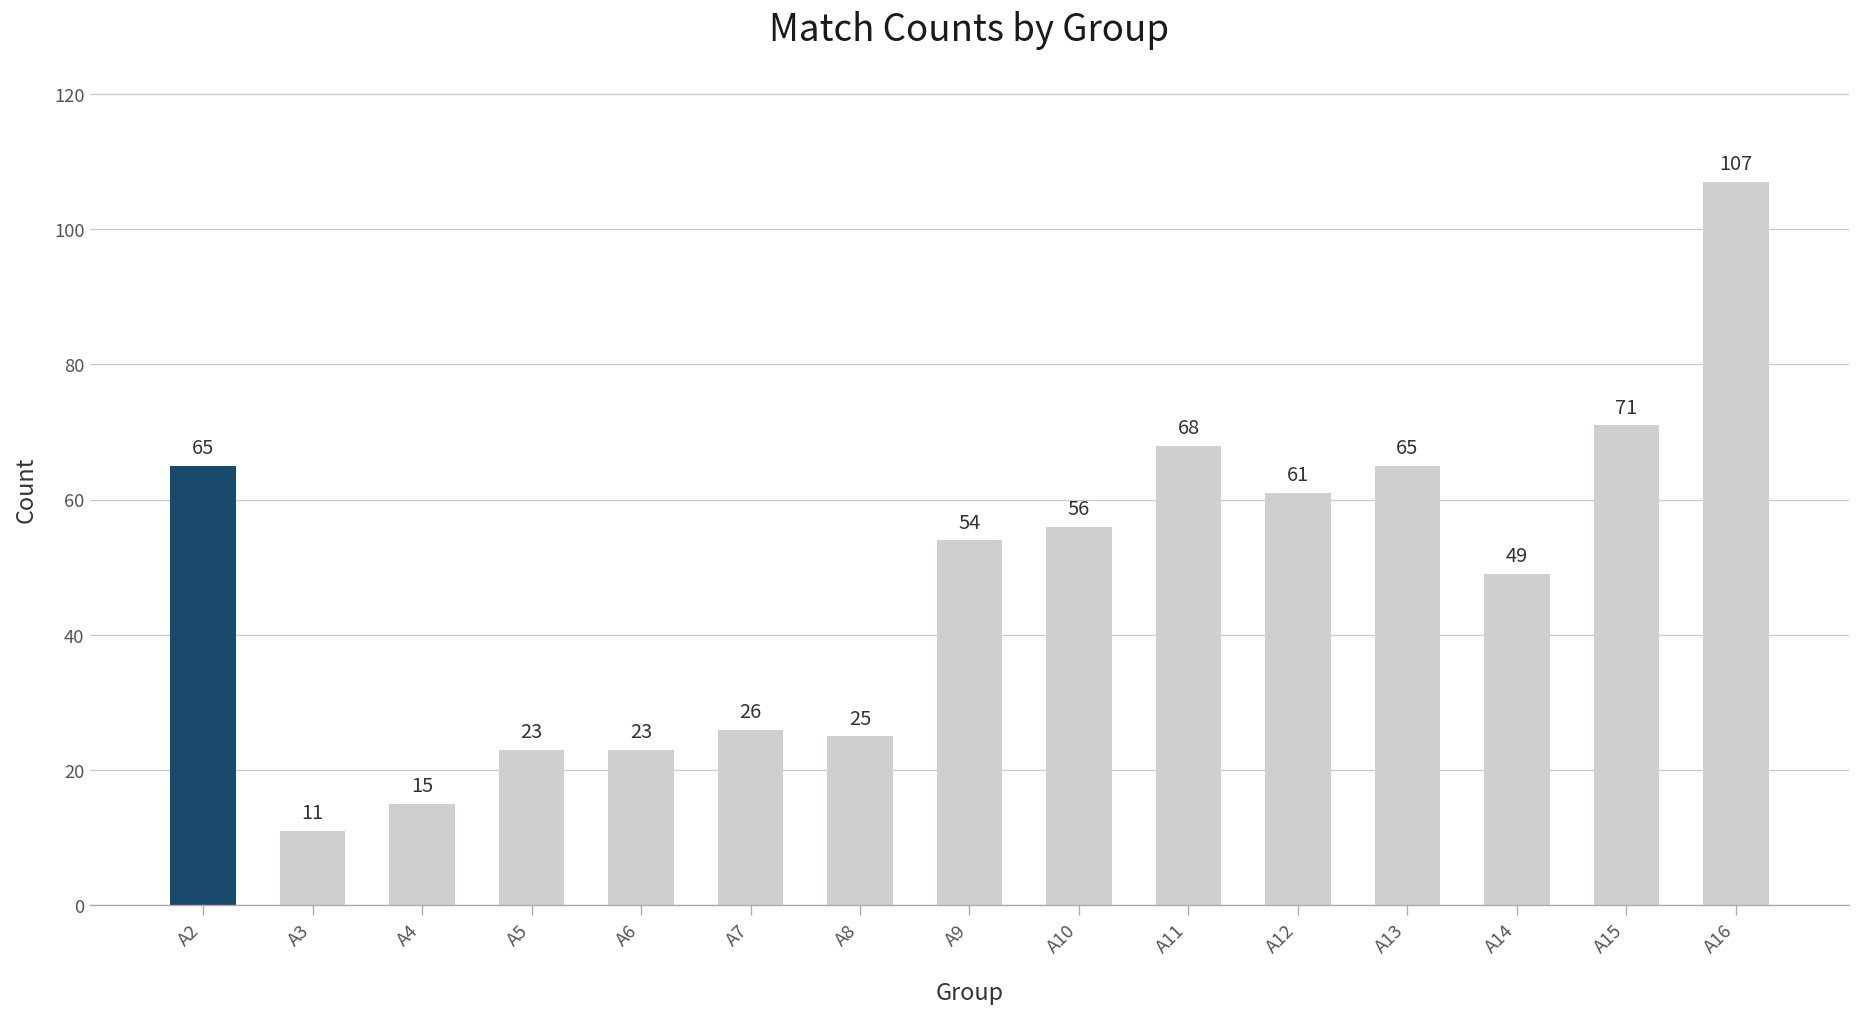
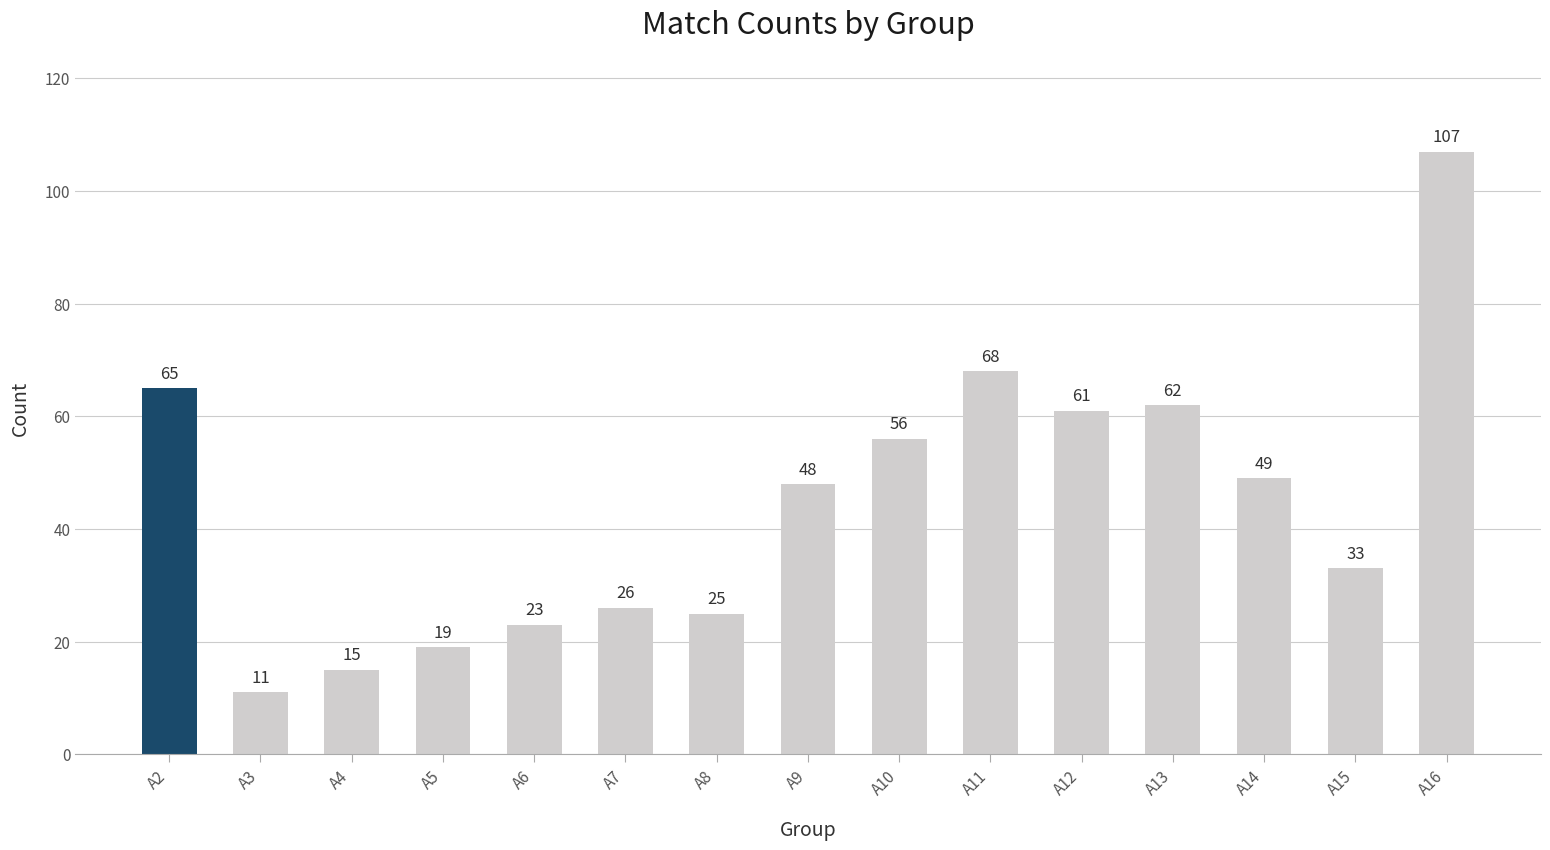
A5: 23 -> 19
A9: 54 -> 48
A13: 65 -> 62
A15: 71 -> 33
